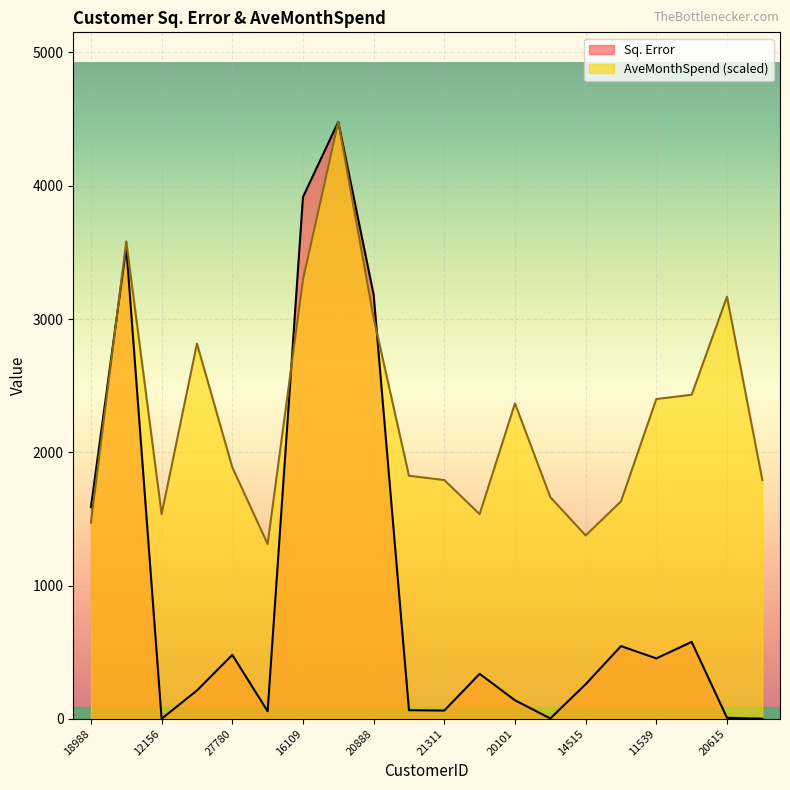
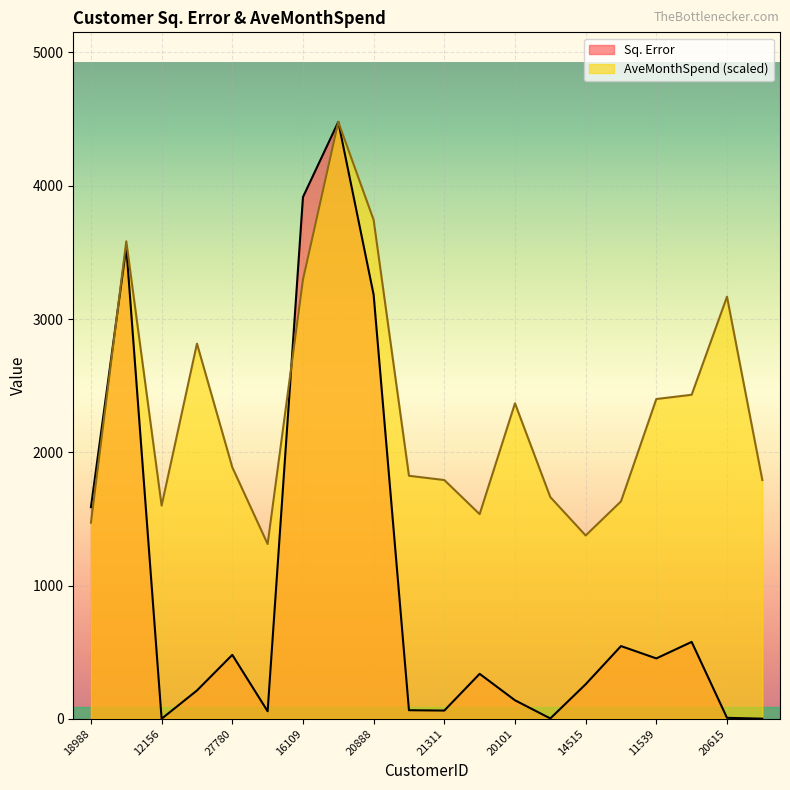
AveMonthSpend (scaled), 12156: 1540 -> 1600
AveMonthSpend (scaled), 20888: 3010 -> 3740
